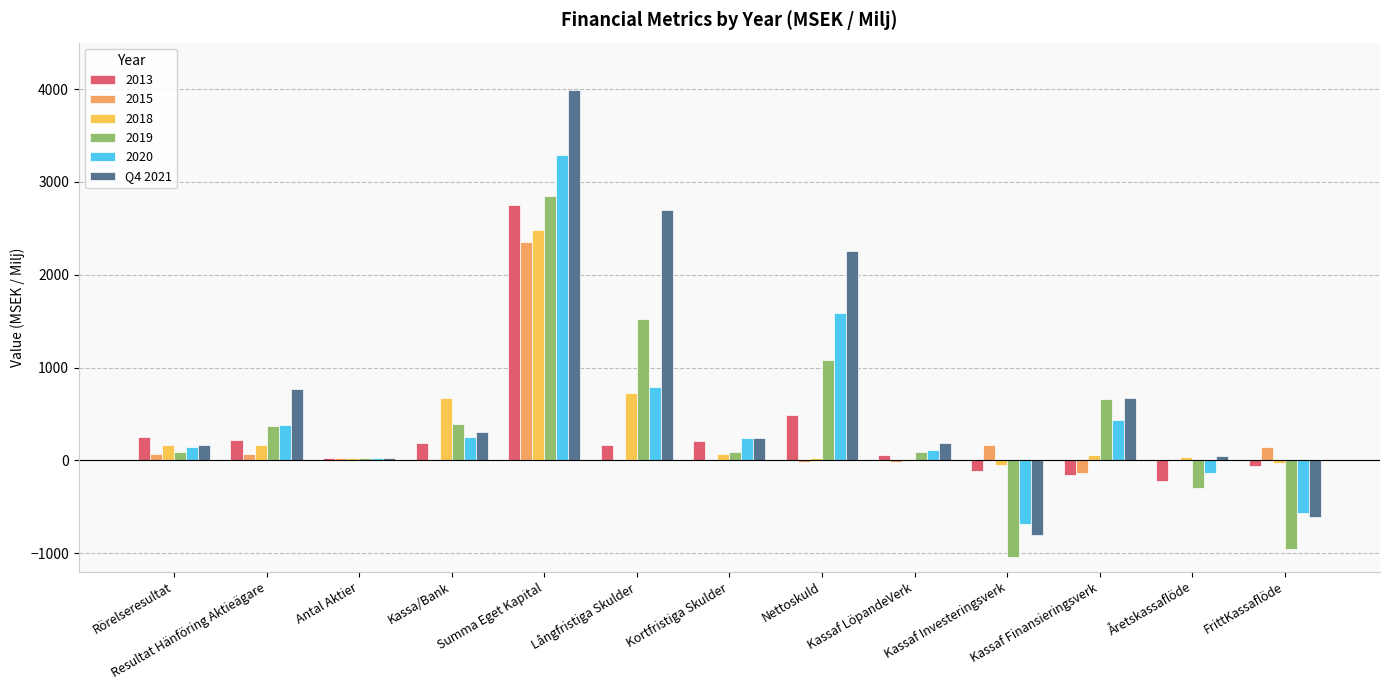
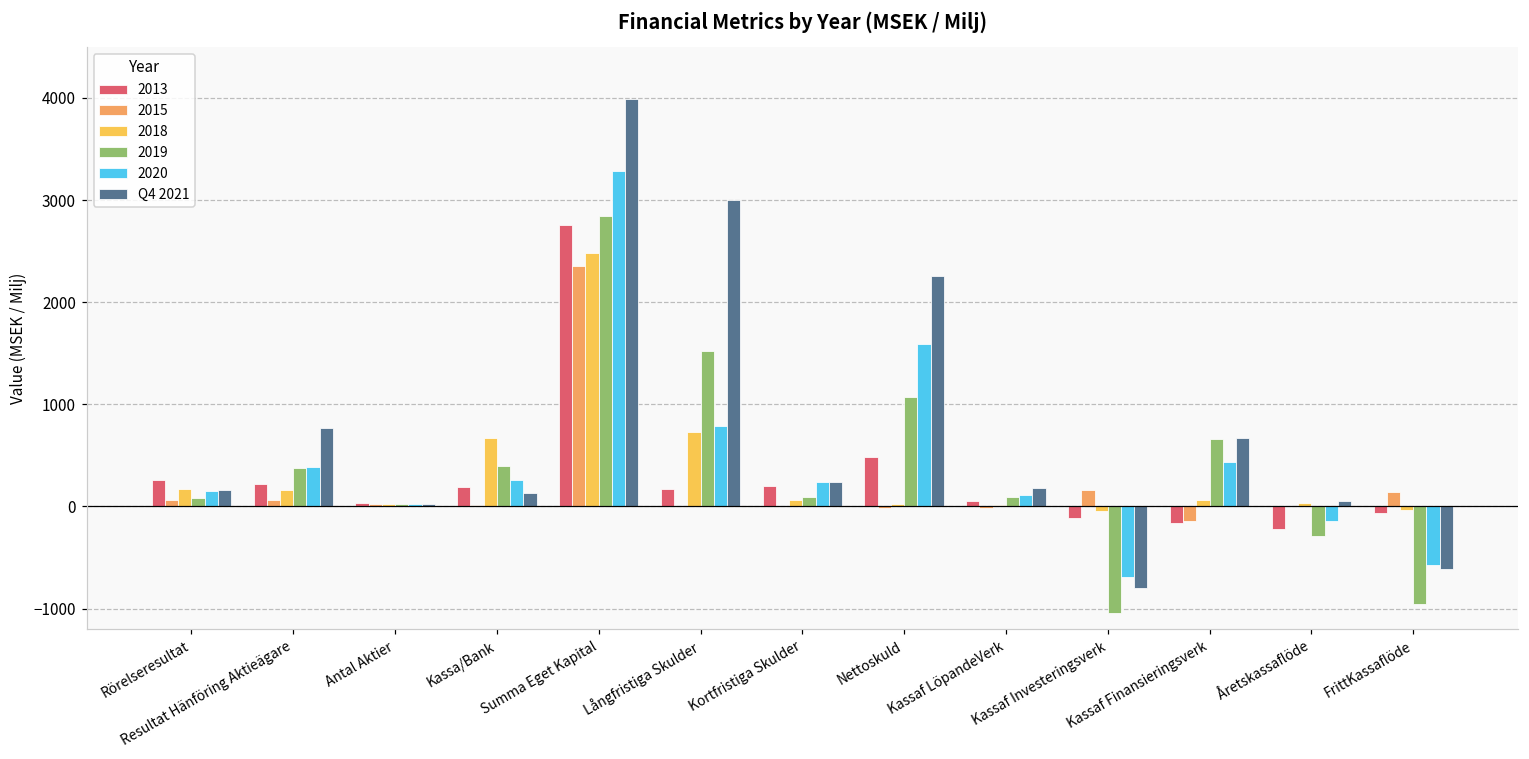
Q4 2021, Kassa/Bank: 300 -> 100
Q4 2021, Långfristiga Skulder: 2700 -> 3000
